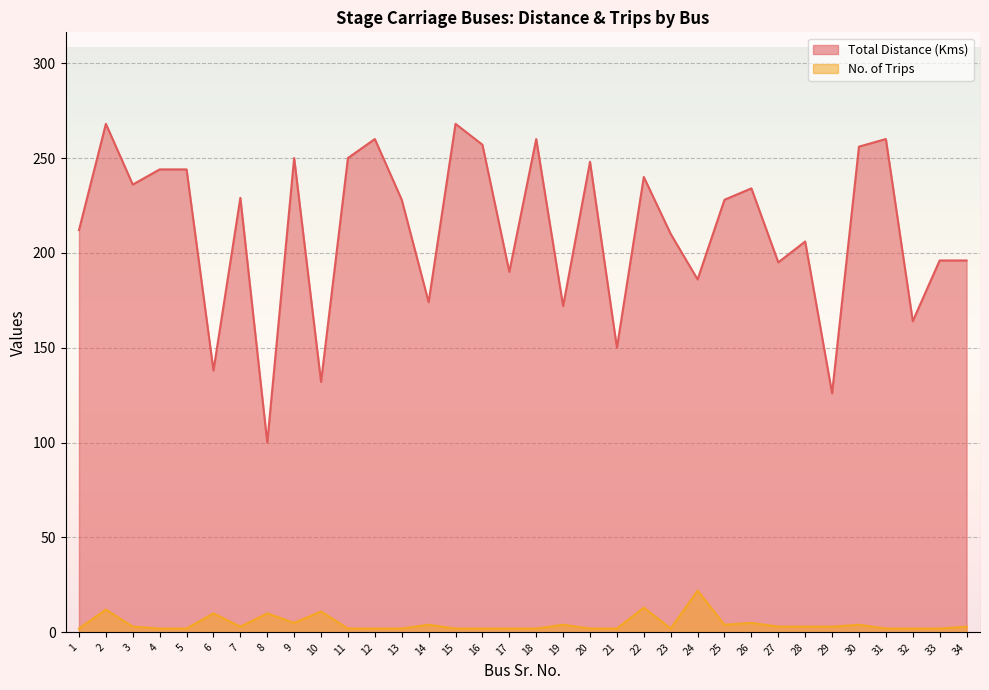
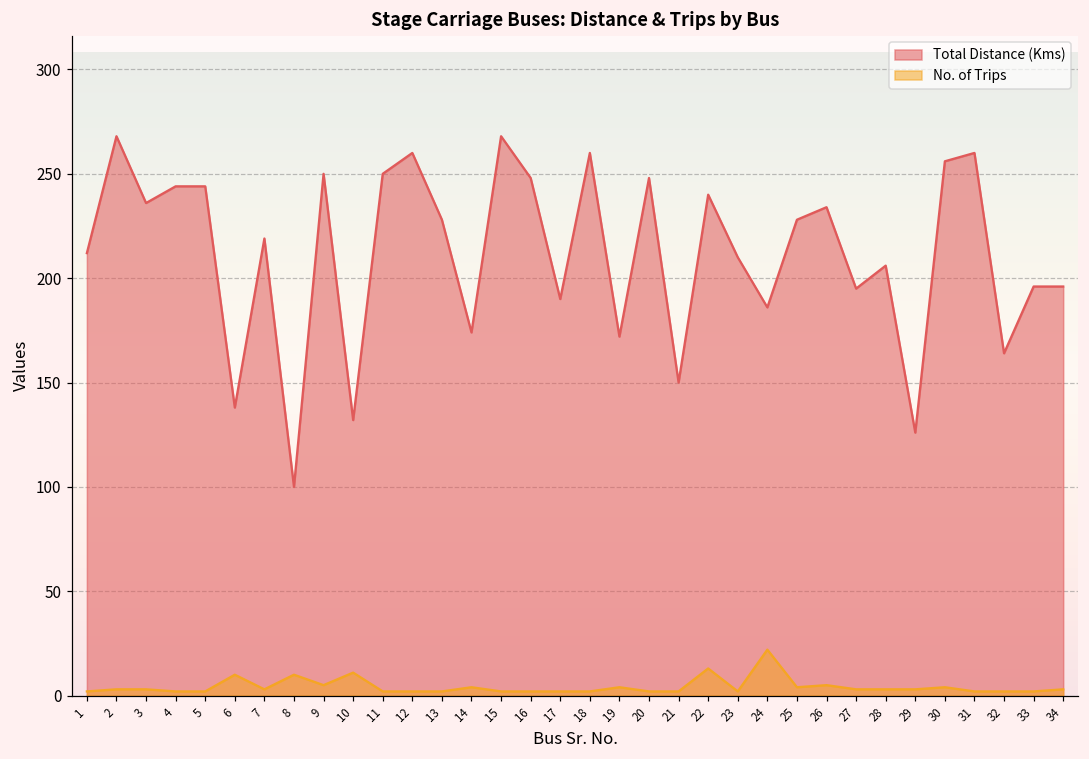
No. of Trips, 2: 12 -> 3
Total Distance (Kms), 7: 229 -> 219
Total Distance (Kms), 16: 257 -> 248
